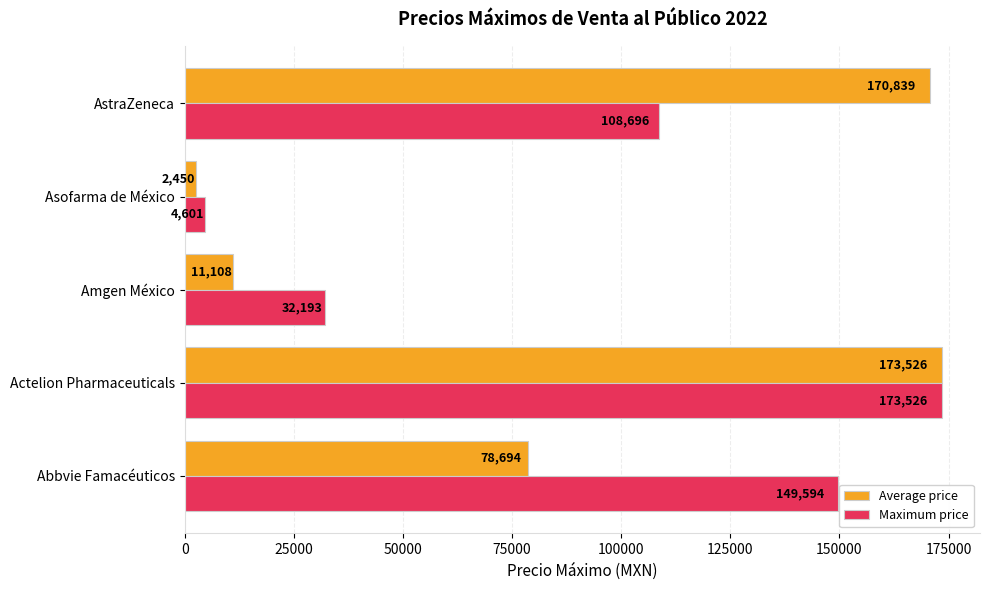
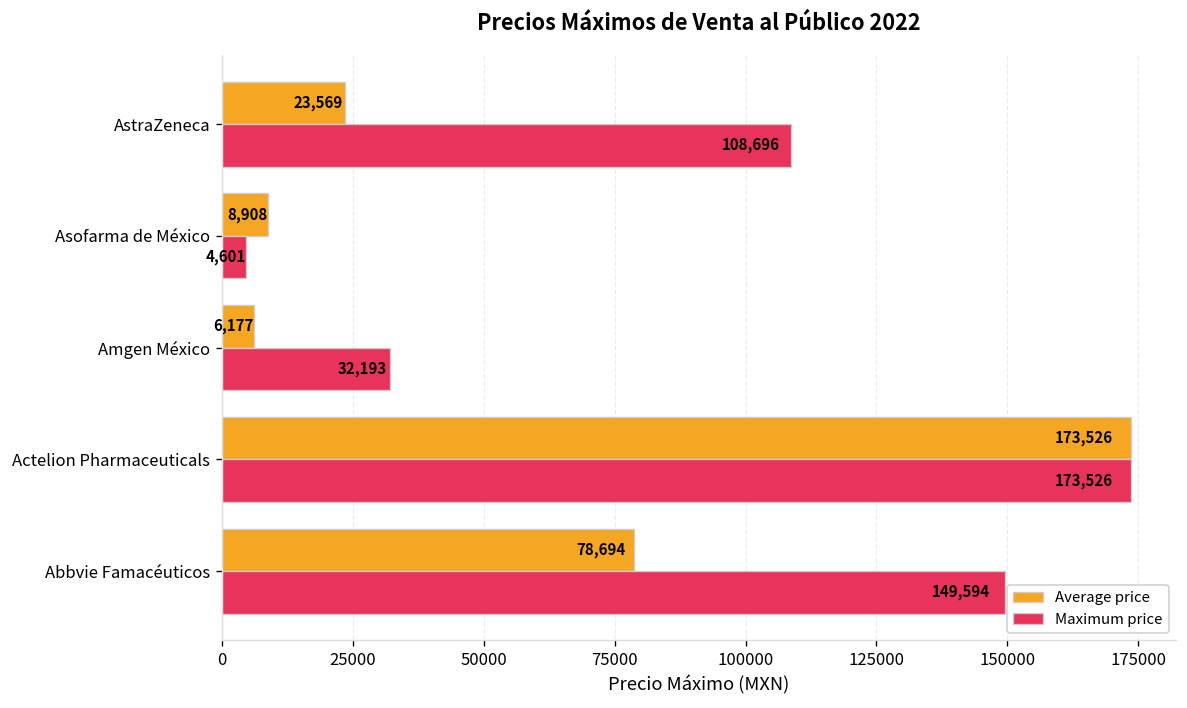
Average price, AstraZeneca: 170,839 -> 23,569
Average price, Asofarma de México: 2,450 -> 8,908
Average price, Amgen México: 11,108 -> 6,177
